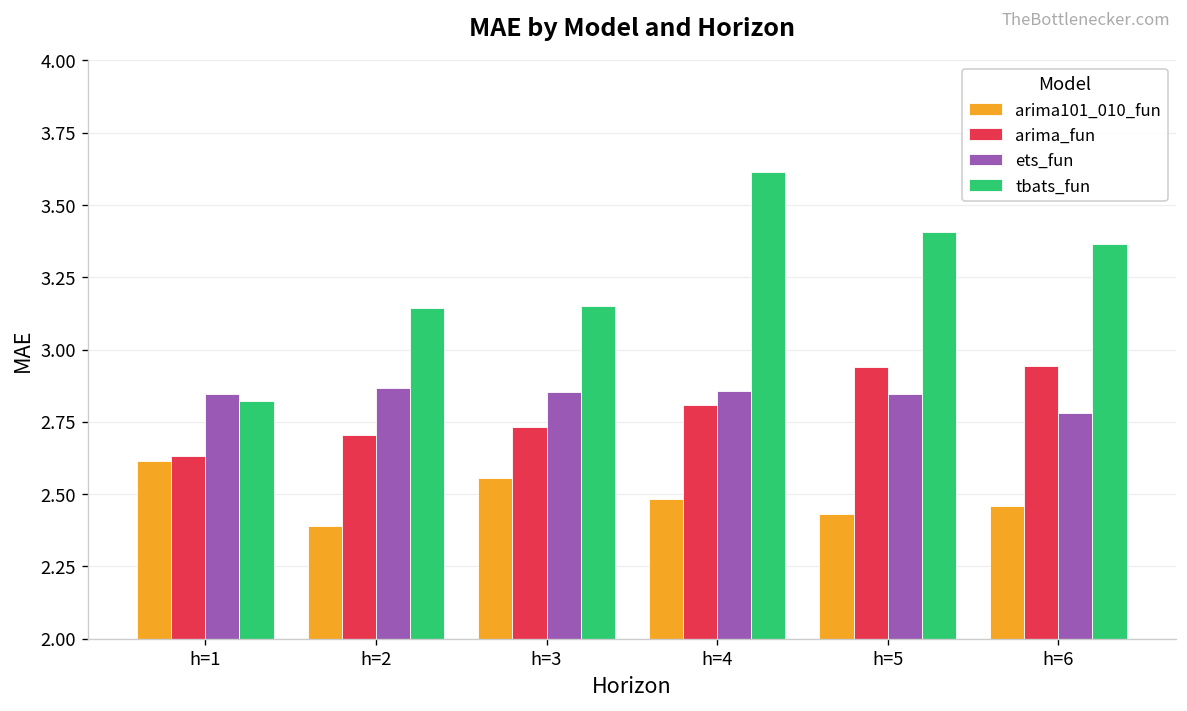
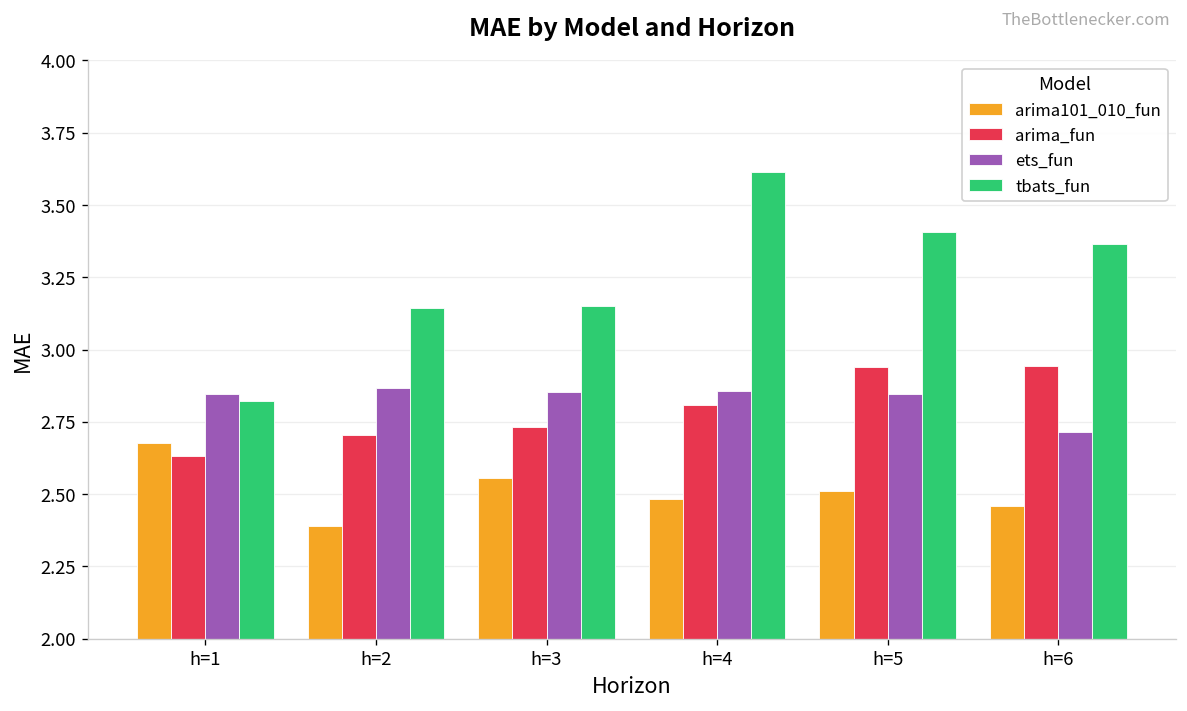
arima101_010_fun, h=1: 2.61 -> 2.68
arima101_010_fun, h=5: 2.43 -> 2.51
ets_fun, h=6: 2.78 -> 2.71
